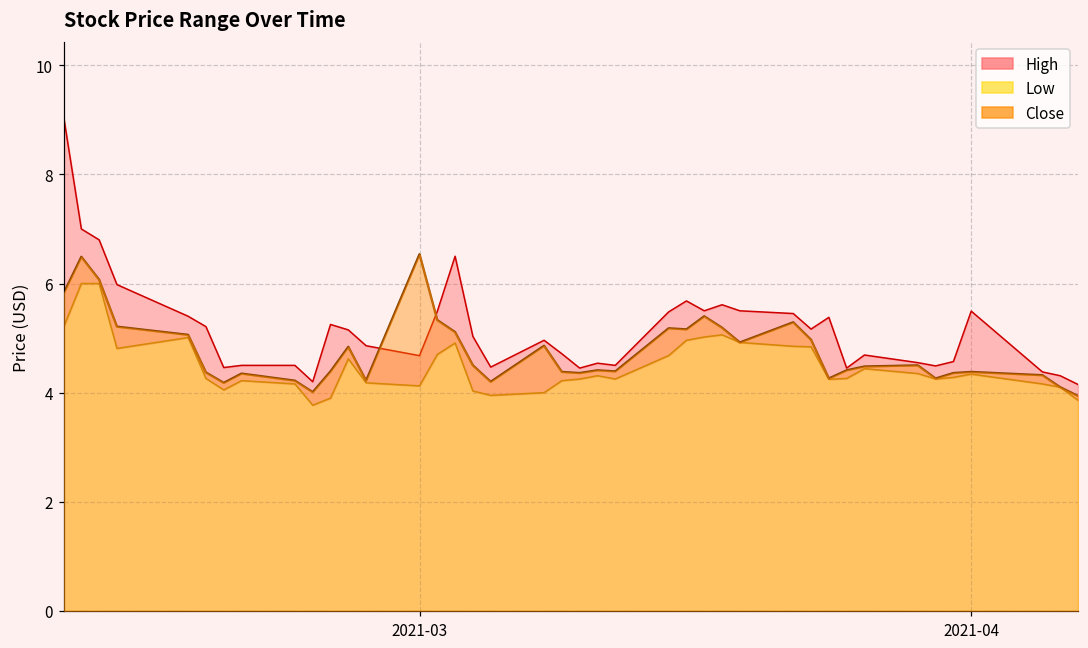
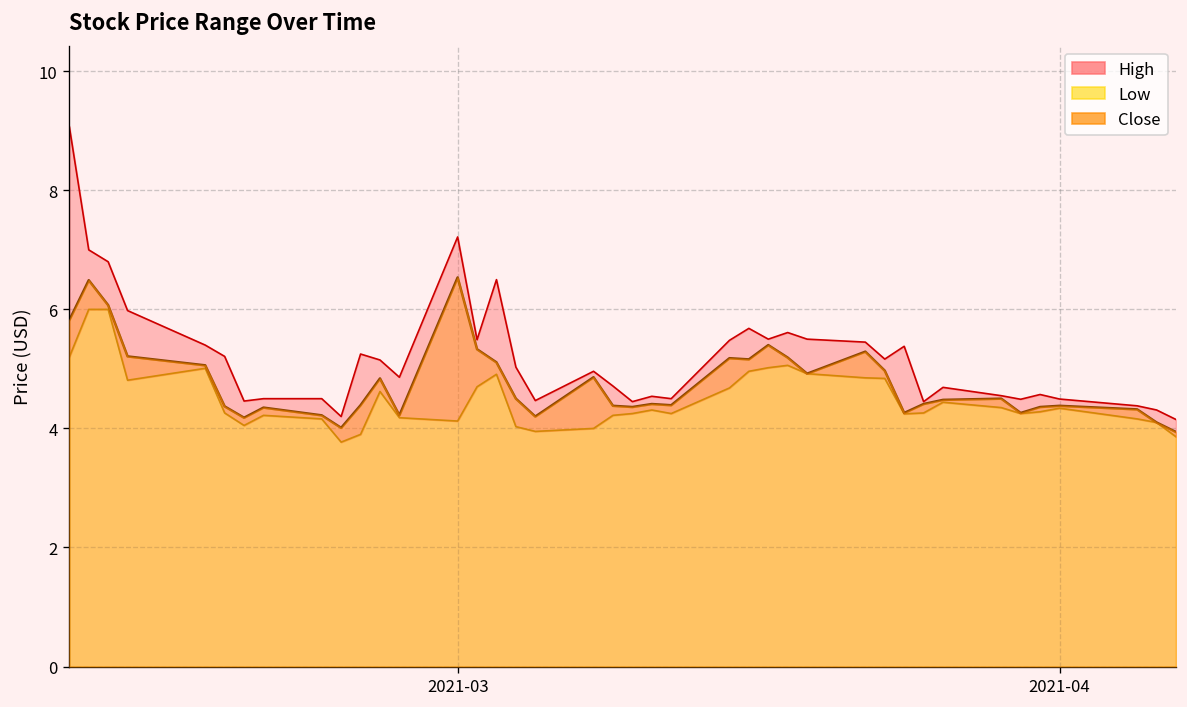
High, 2021-03: 4.7 -> 7.2
High, 2021-04: 5.5 -> 4.5
